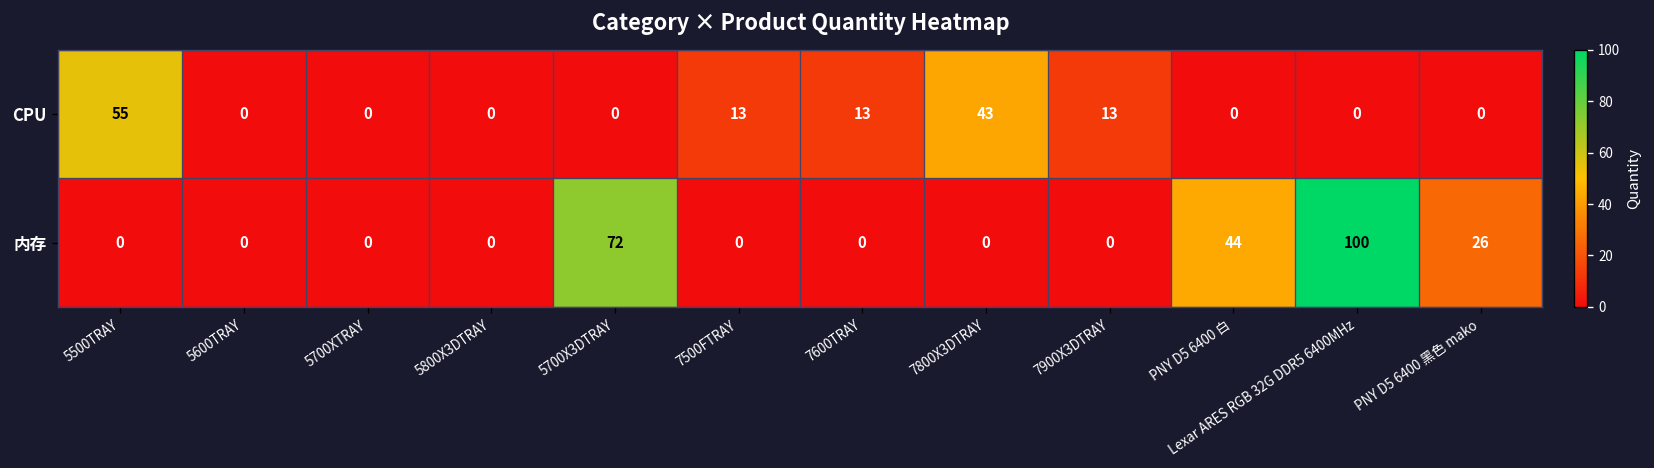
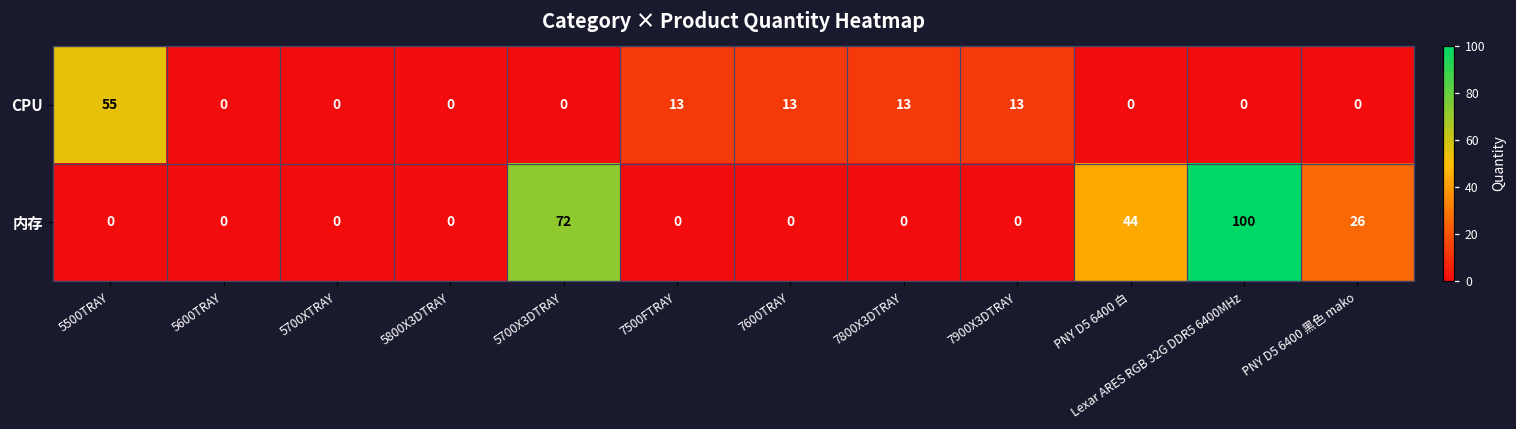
CPU, 7800X3DTRAY: 43 -> 13
